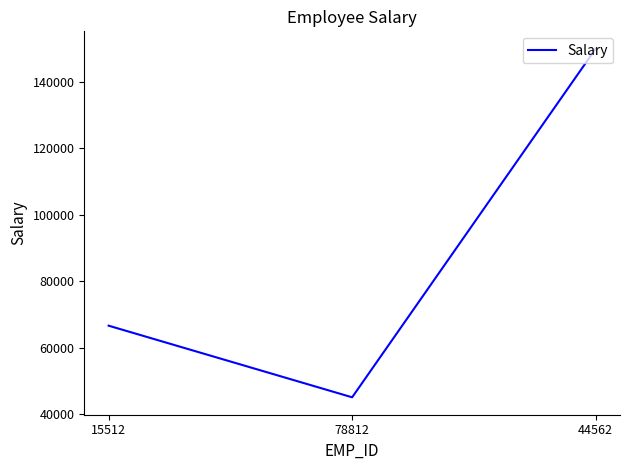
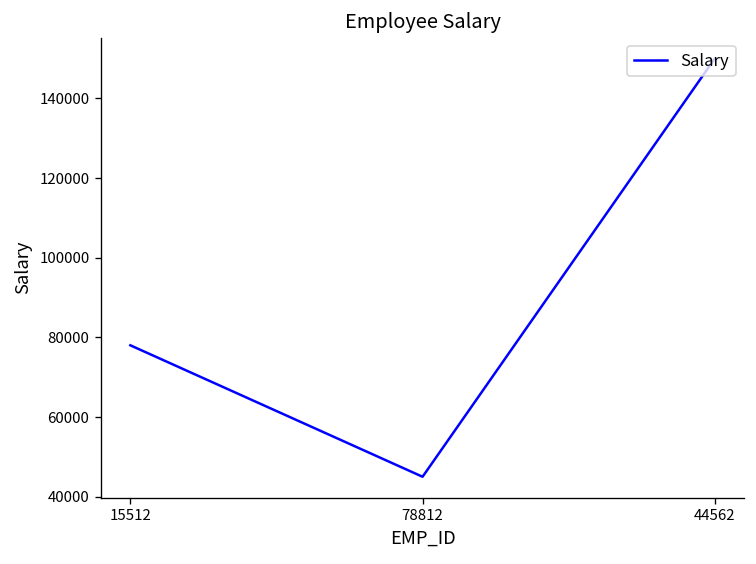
15512: 67000 -> 78000
